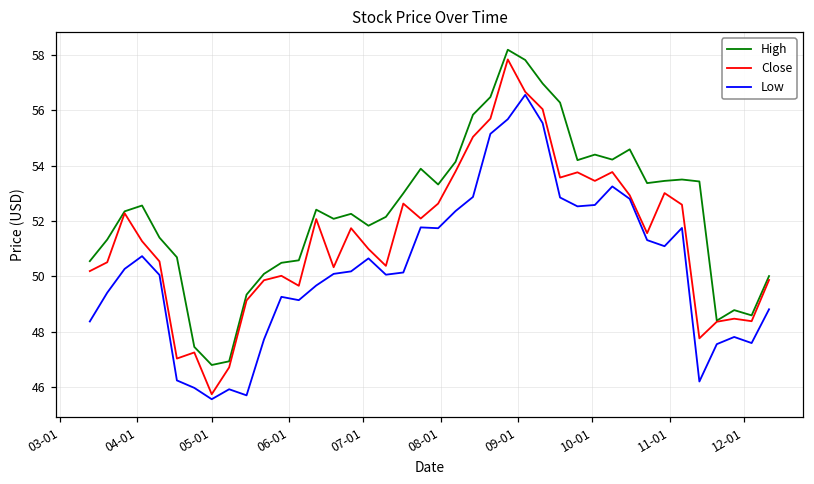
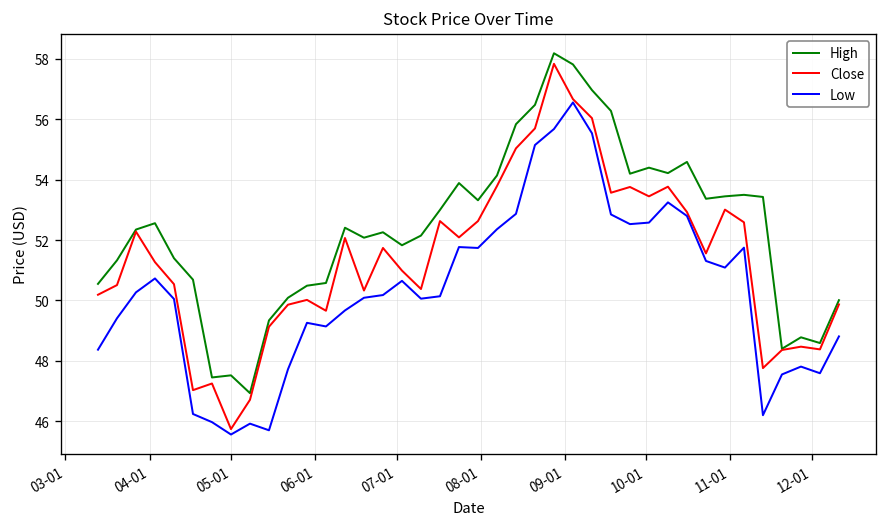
High, 05-01: 46.8 -> 47.5
